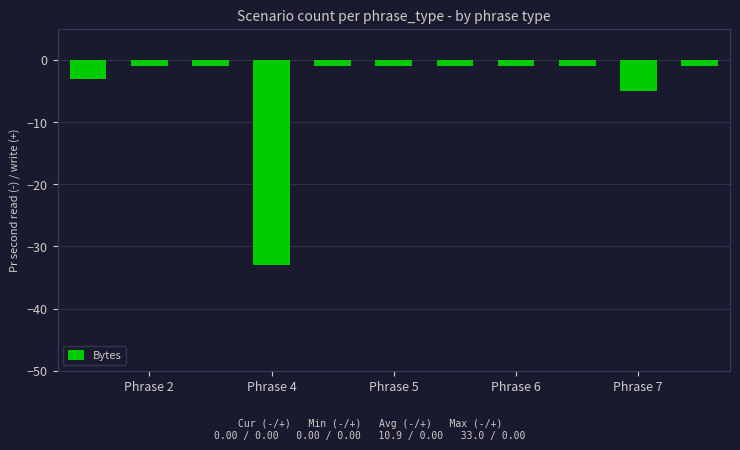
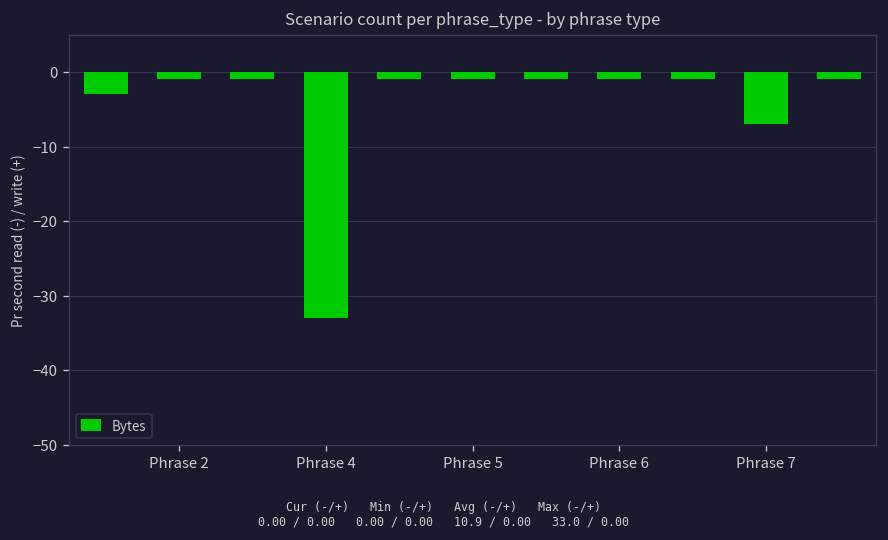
Phrase 7: -5 -> -7
